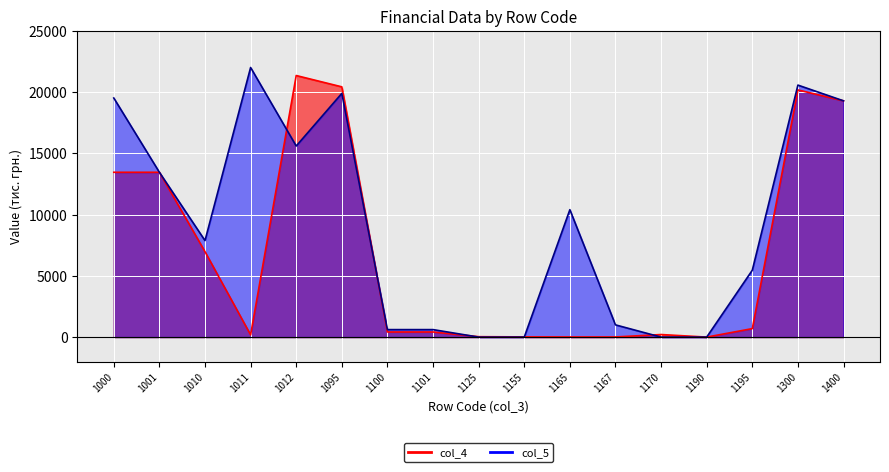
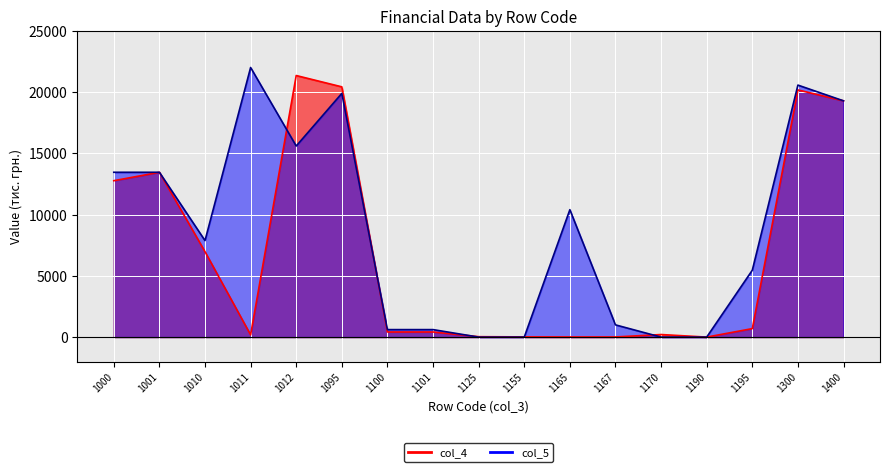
col_4, 1000: 13400 -> 12800
col_5, 1000: 19500 -> 13400
